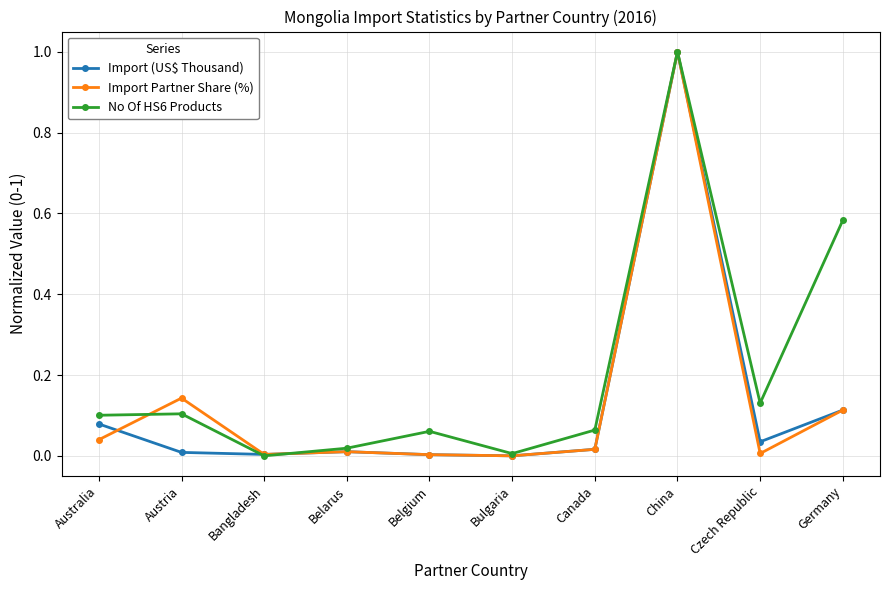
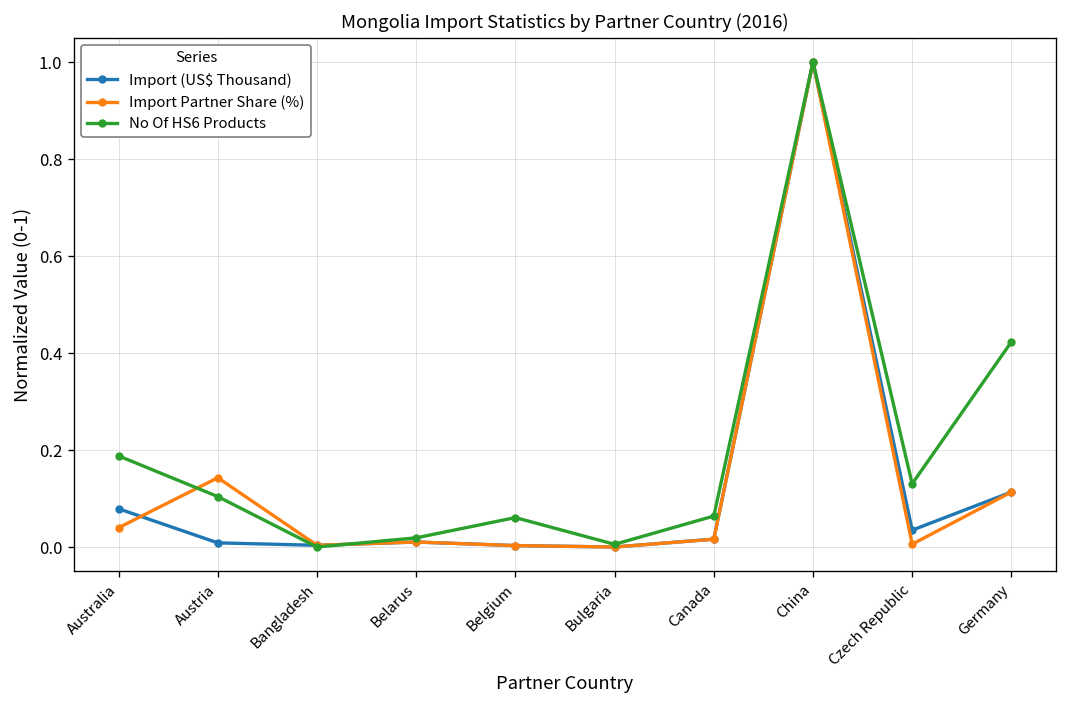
No Of HS6 Products, Australia: 0.10 -> 0.19
No Of HS6 Products, Germany: 0.58 -> 0.42
